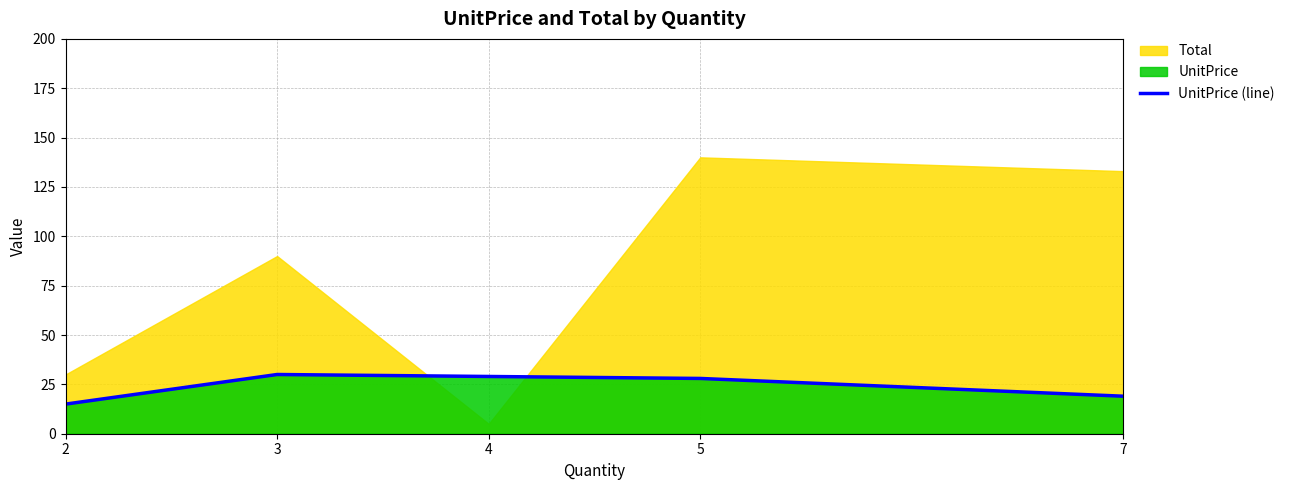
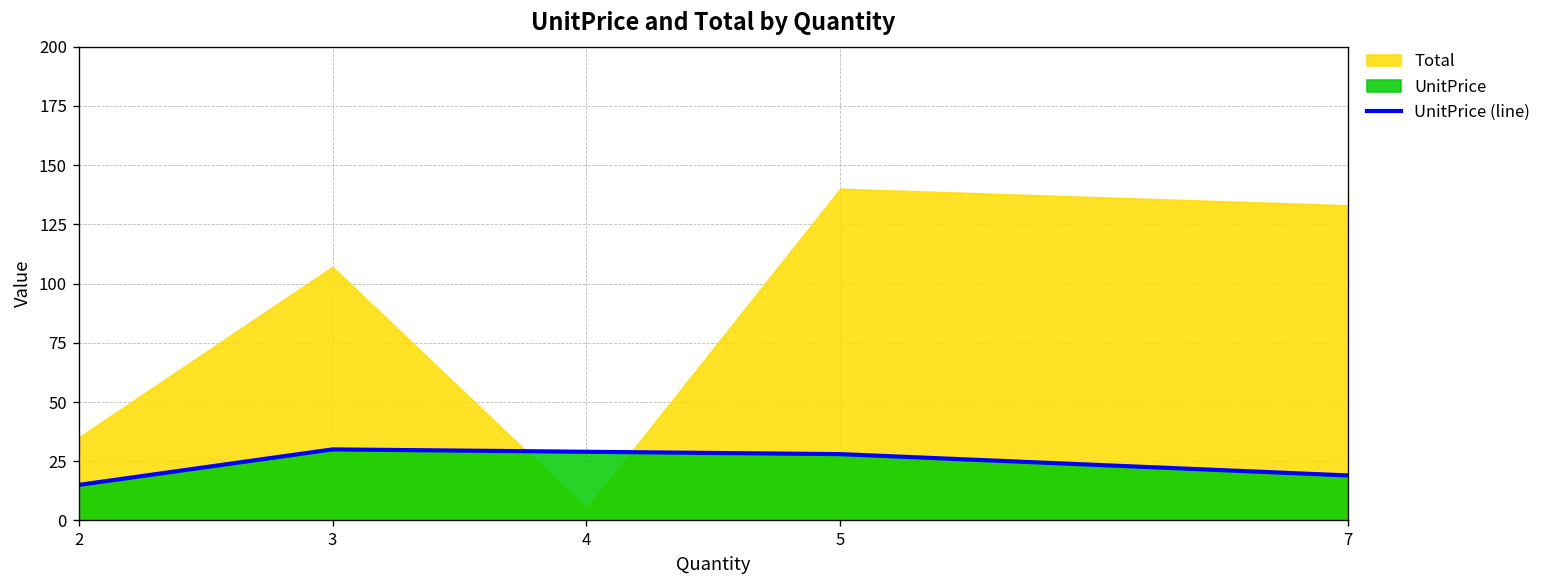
Total, 2: 30 -> 35
Total, 3: 90 -> 107
